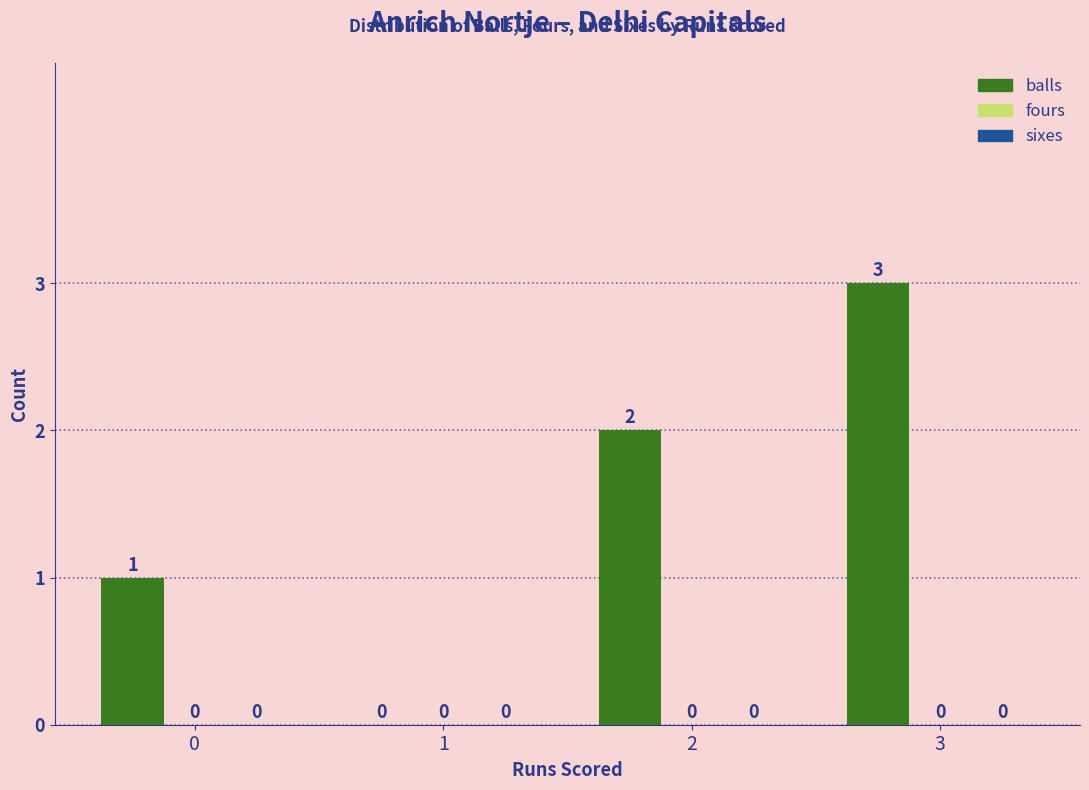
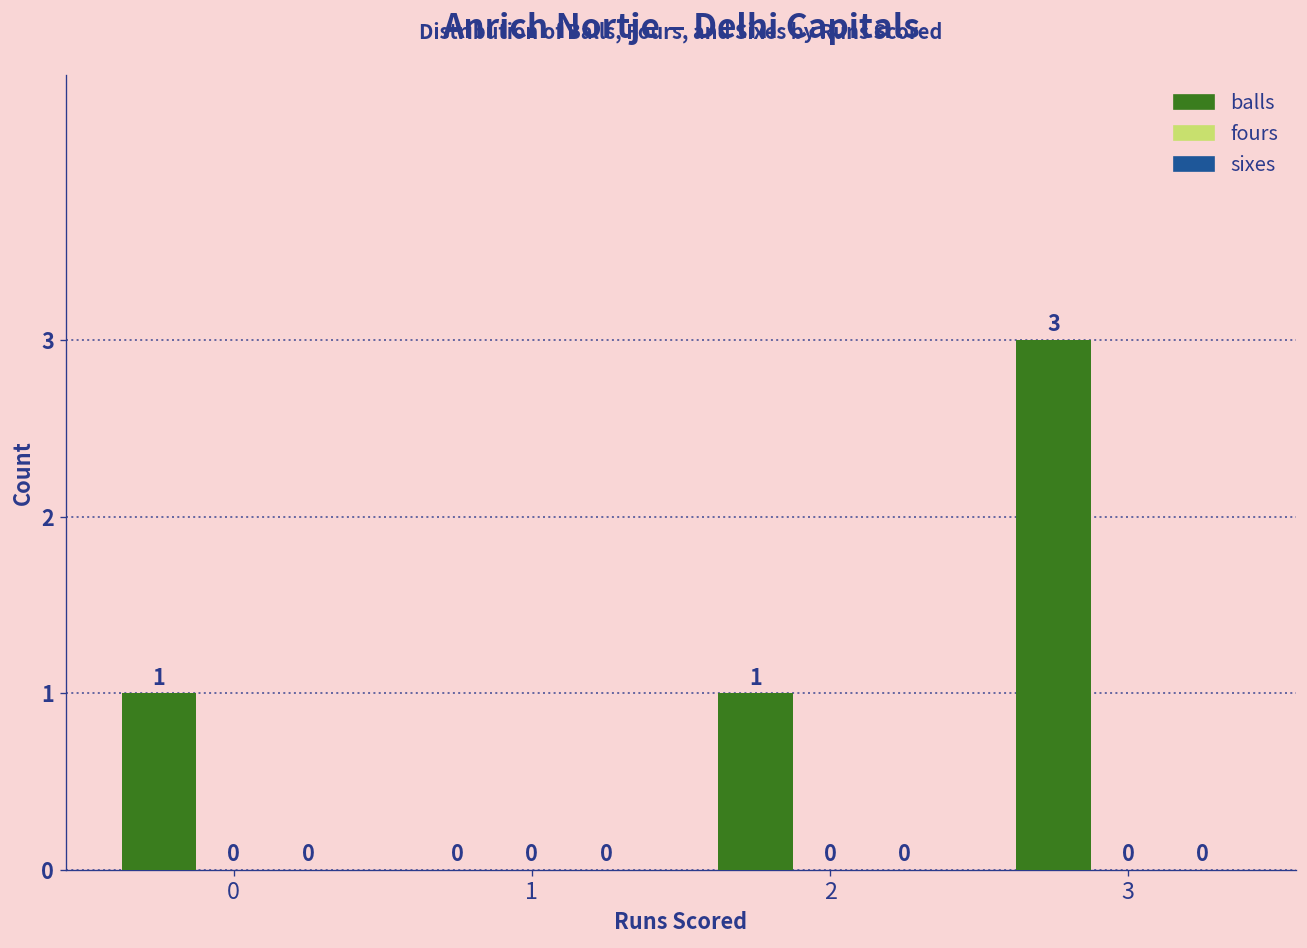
balls, 2: 2 -> 1
